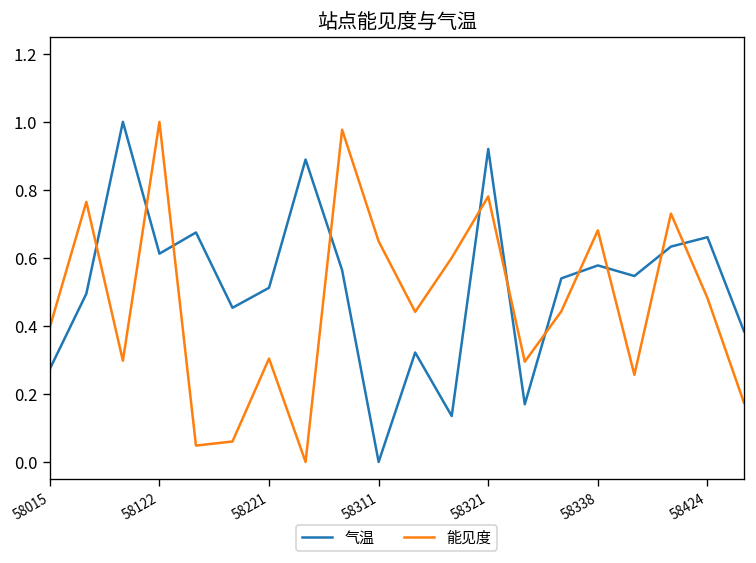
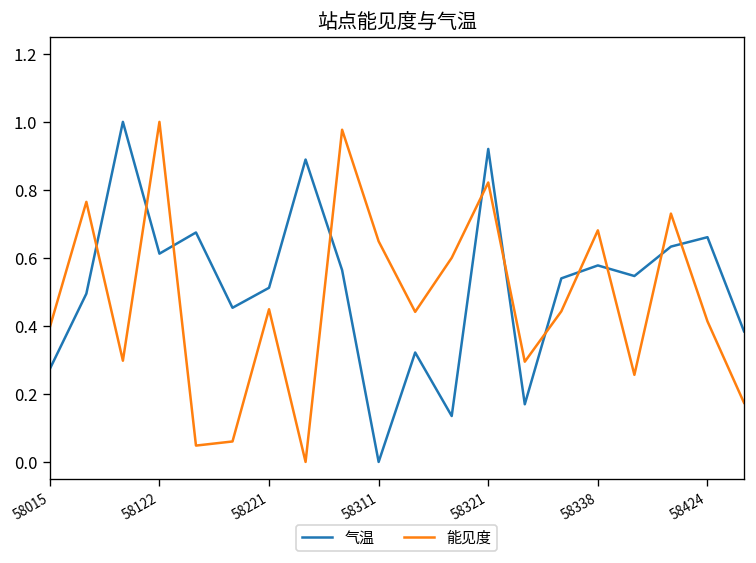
能见度, 58221: 0.30 -> 0.45
能见度, 58321: 0.78 -> 0.82
能见度, 58424: 0.48 -> 0.41
